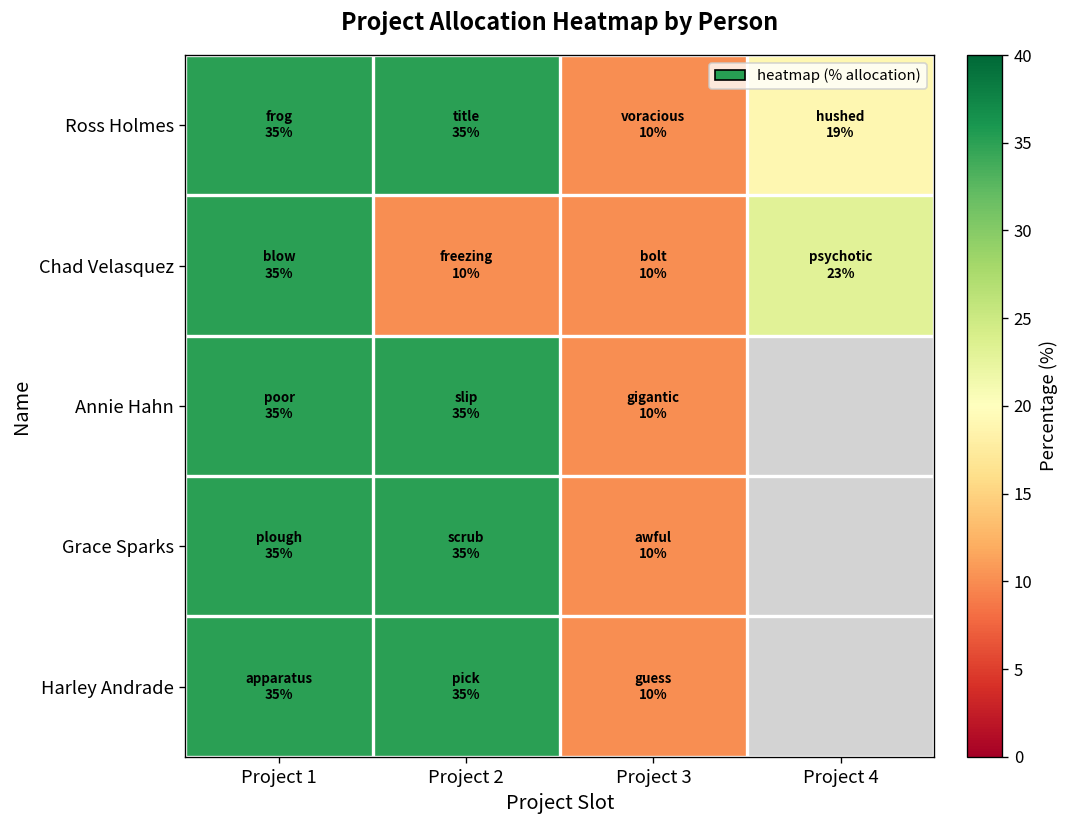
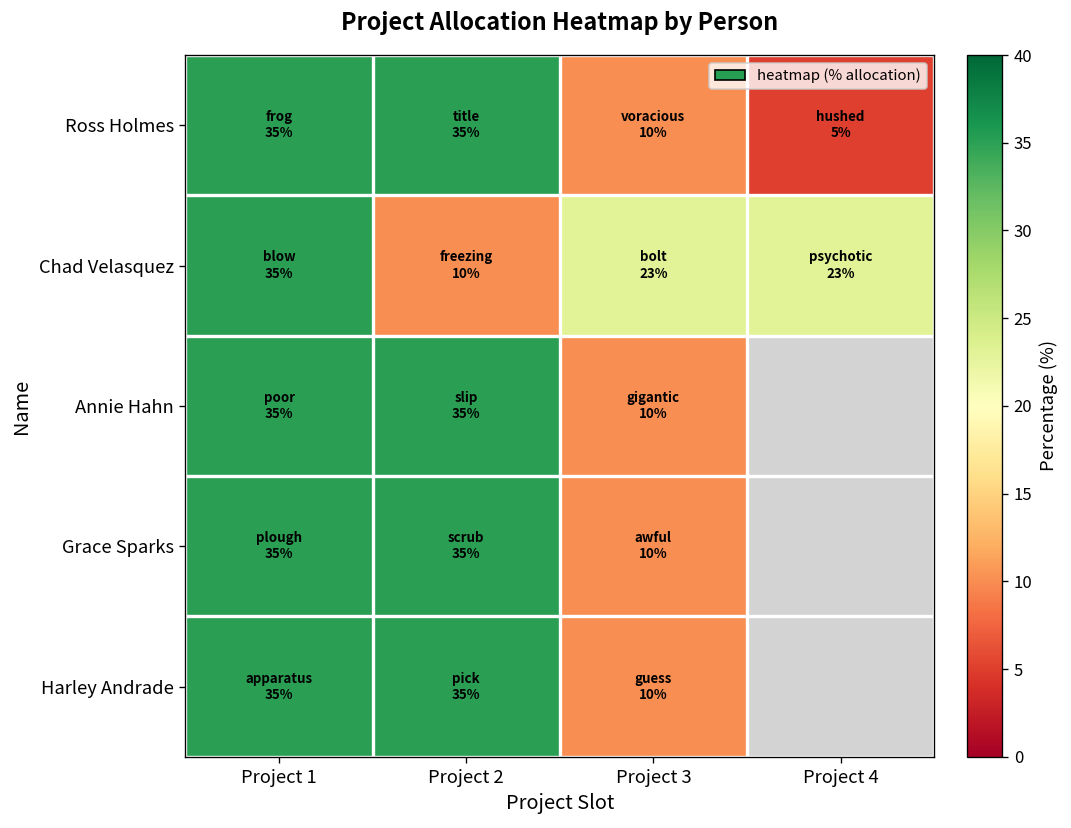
Ross Holmes, Project 4: 19% -> 5%
Chad Velasquez, Project 3: 10% -> 23%
